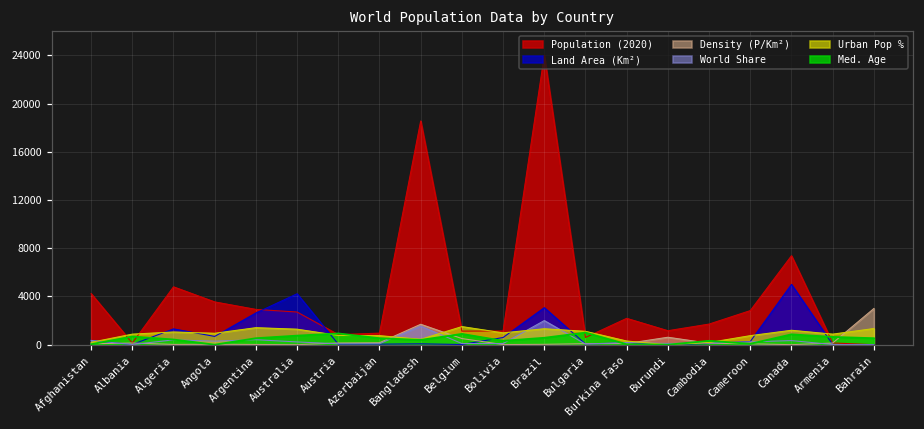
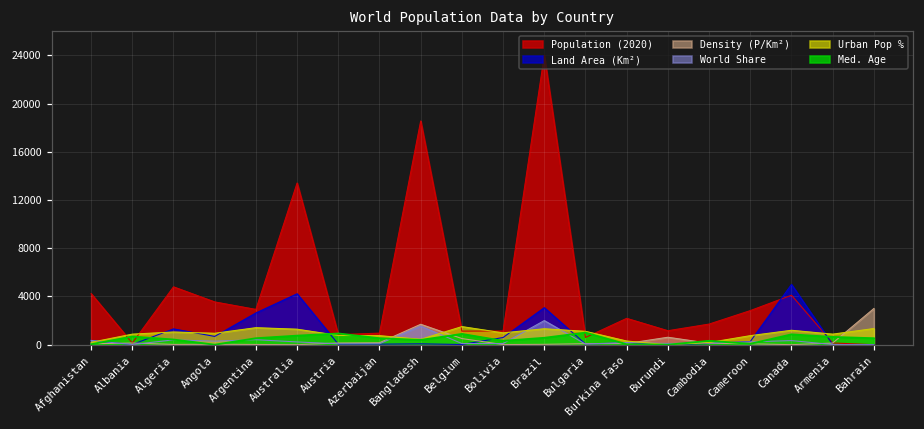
Population (2020), Australia: 2700 -> 13400
Population (2020), Canada: 7400 -> 4100
